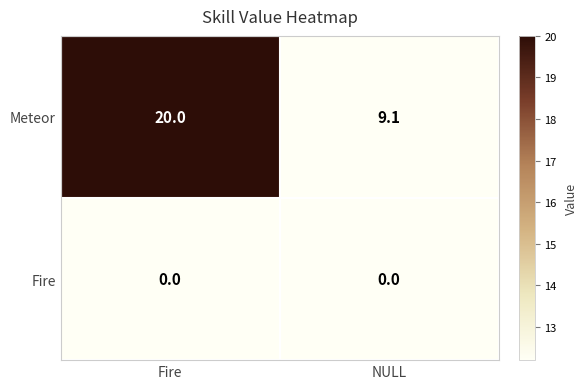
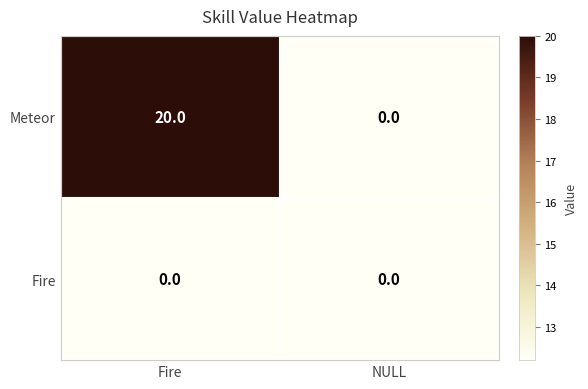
Meteor, NULL: 9.1 -> 0.0
